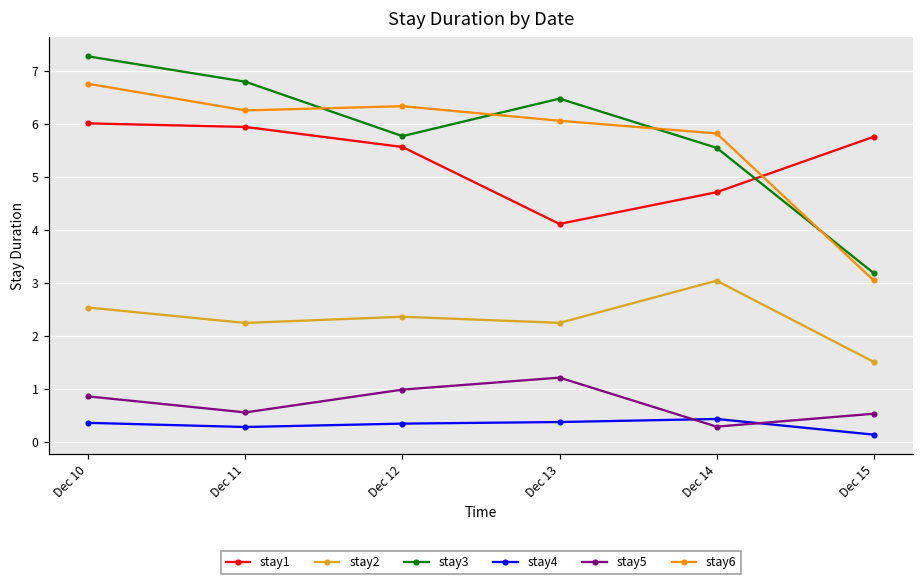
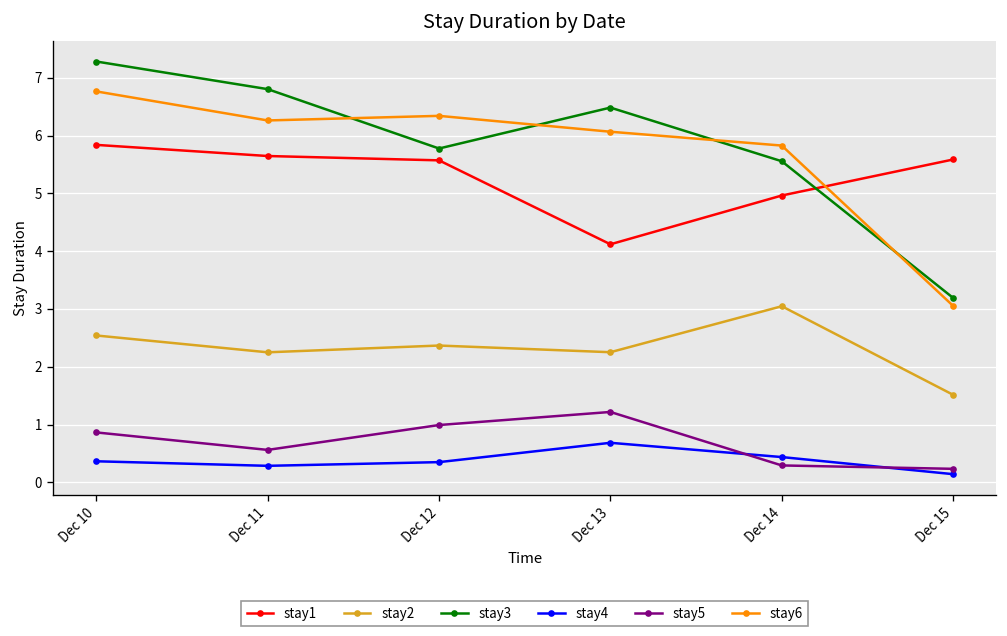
stay1, Dec 10: 6.0 -> 5.8
stay1, Dec 11: 5.9 -> 5.6
stay4, Dec 13: 0.4 -> 0.7
stay1, Dec 14: 4.7 -> 5.0
stay1, Dec 15: 5.8 -> 5.6
stay5, Dec 15: 0.5 -> 0.2
